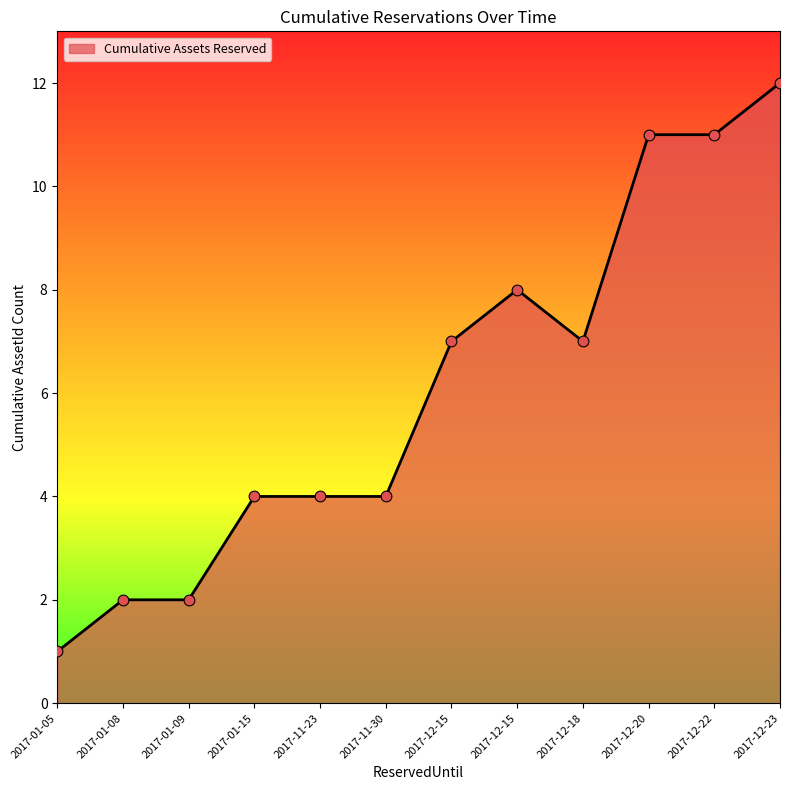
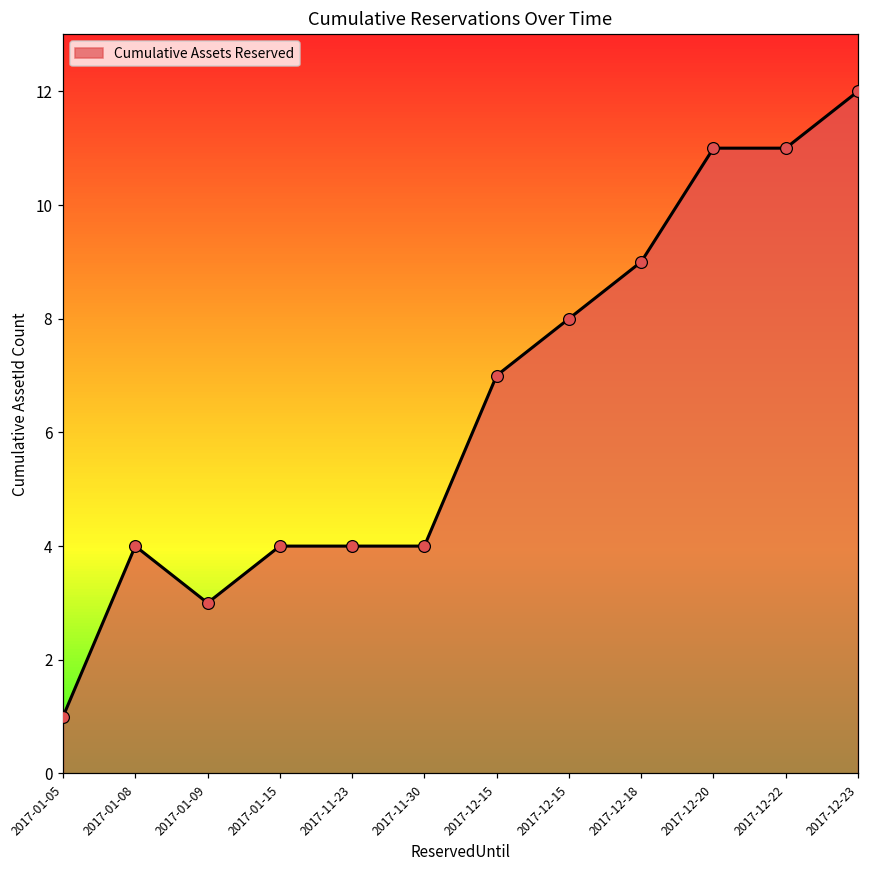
2017-01-08: 2 -> 4
2017-01-09: 2 -> 3
2017-12-18: 7 -> 9
